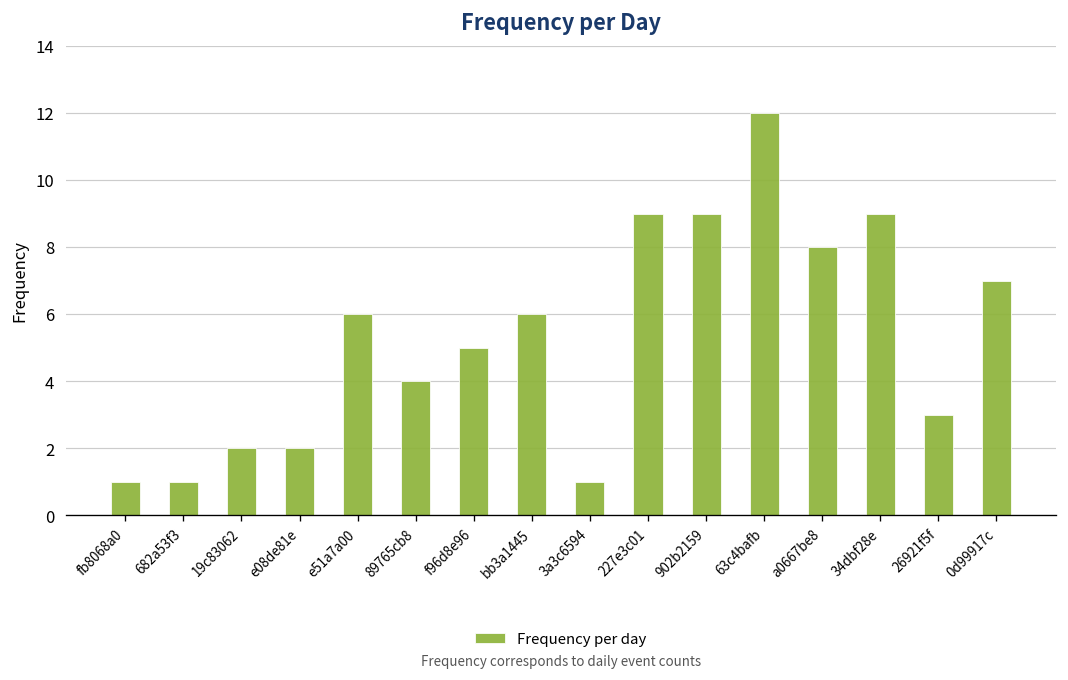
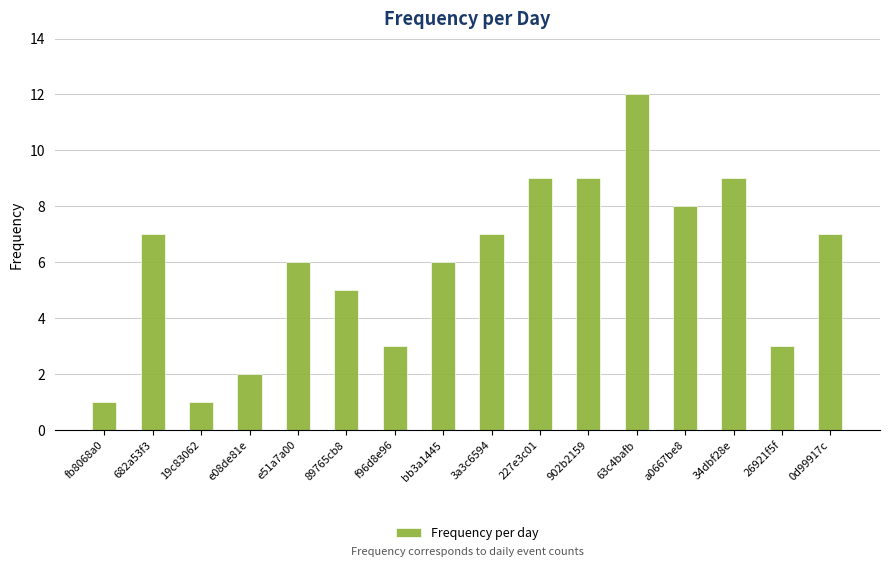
682a53f3: 1 -> 7
19c83062: 2 -> 1
89765cb8: 4 -> 5
f96d8e96: 5 -> 3
3a3c6594: 1 -> 7
